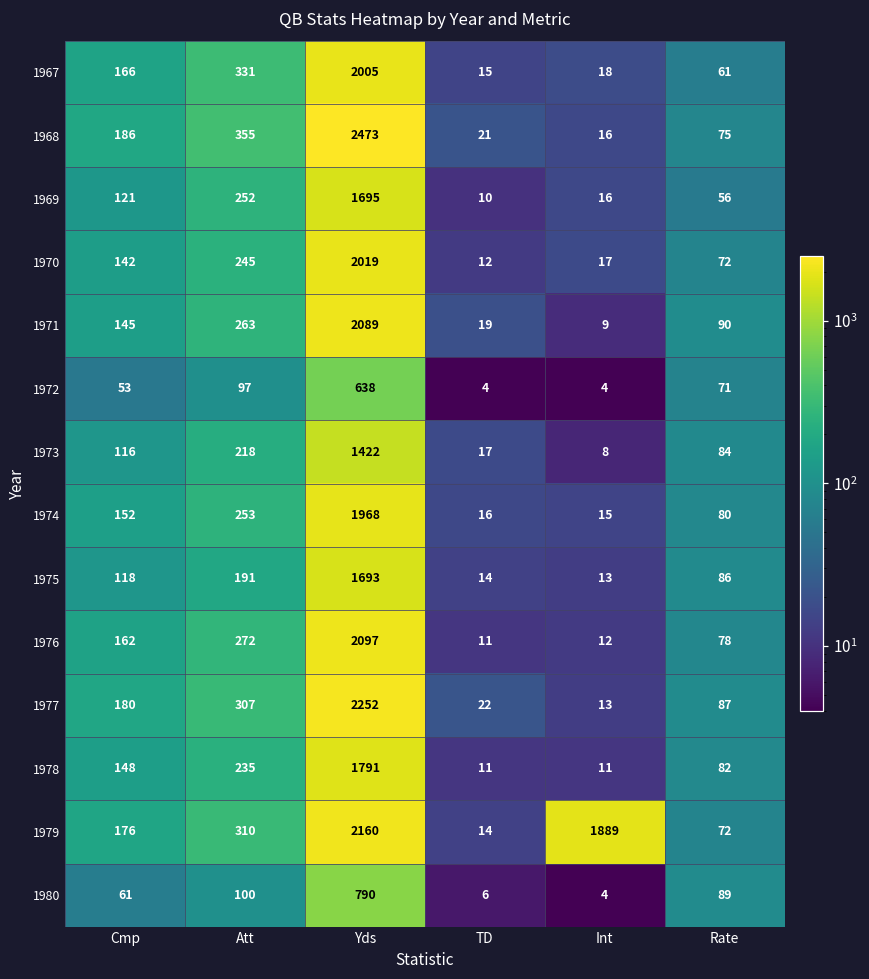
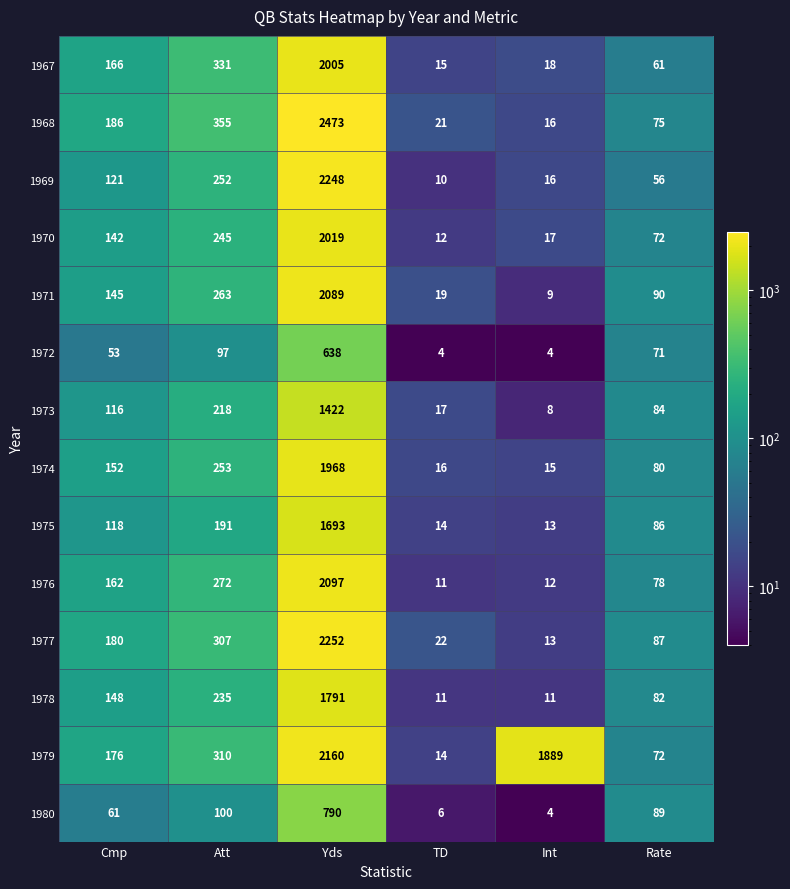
1969, Yds: 1695 -> 2248
